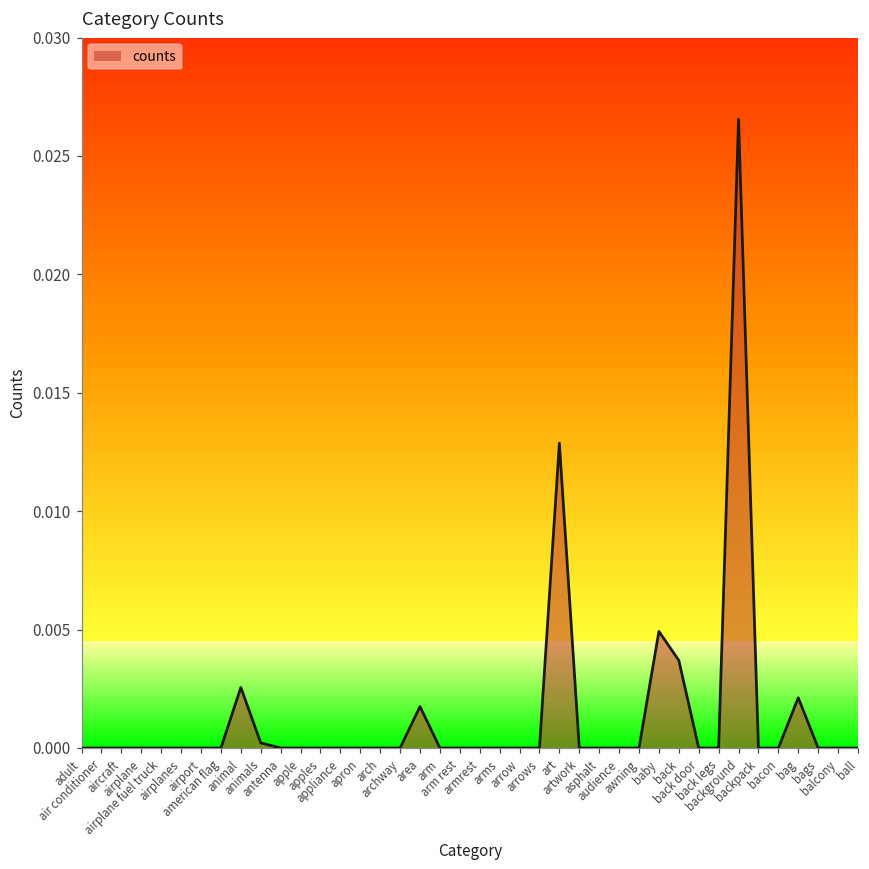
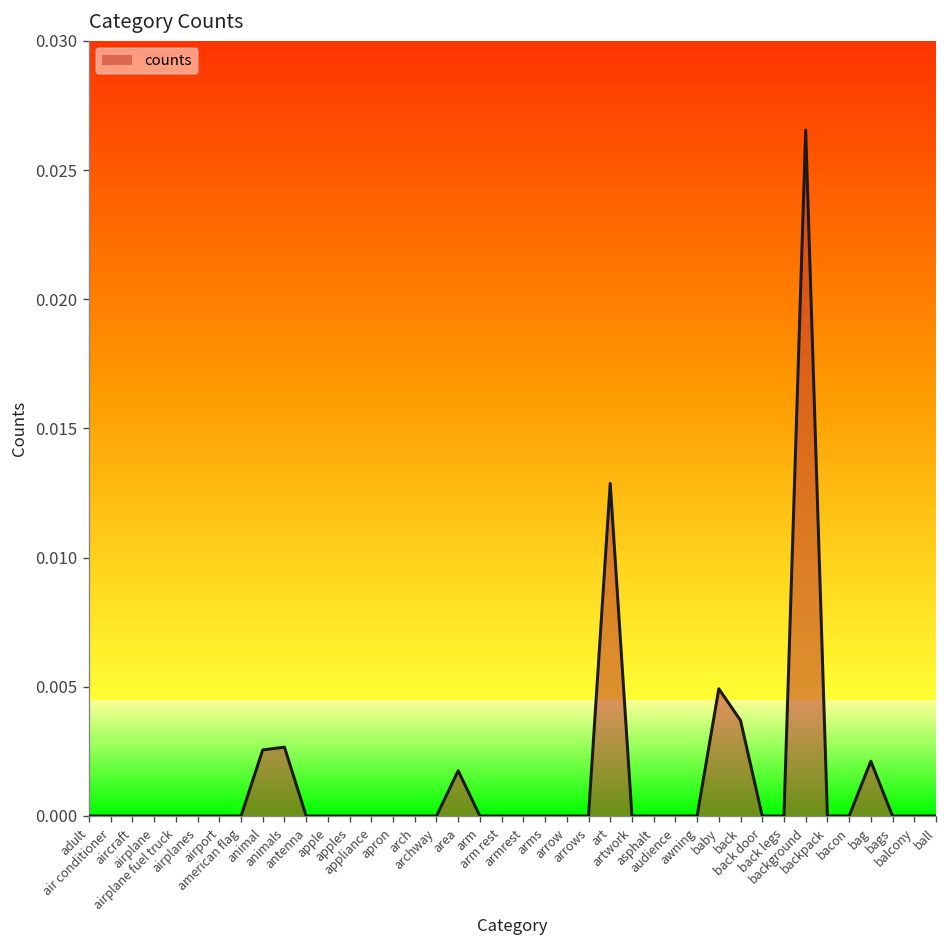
counts, animals: 0.0002 -> 0.0027
